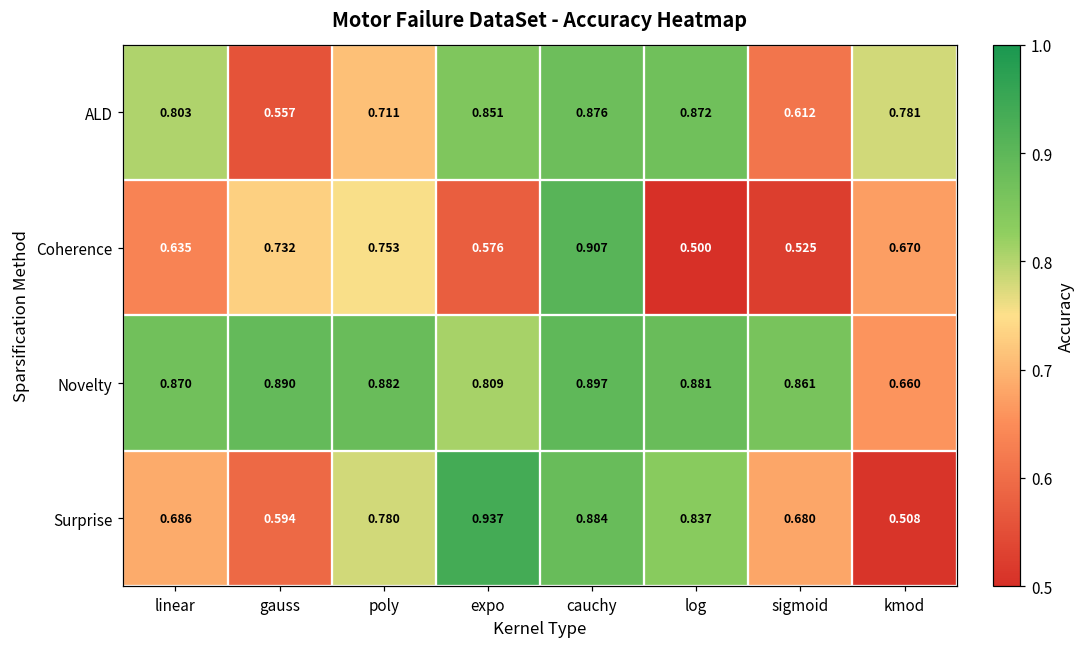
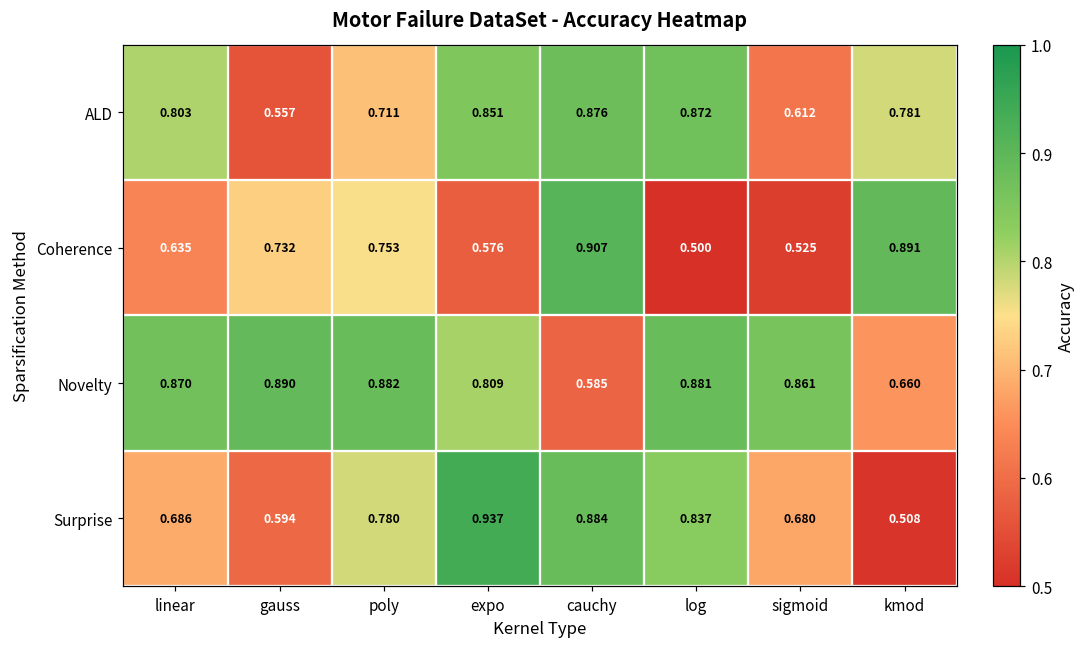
Coherence, kmod: 0.670 -> 0.891
Novelty, cauchy: 0.897 -> 0.585
